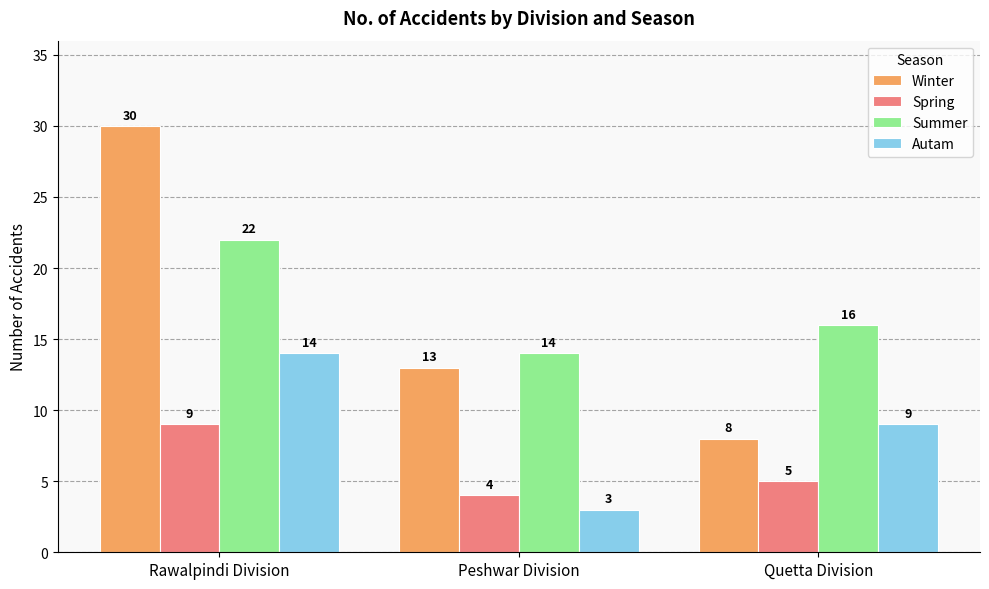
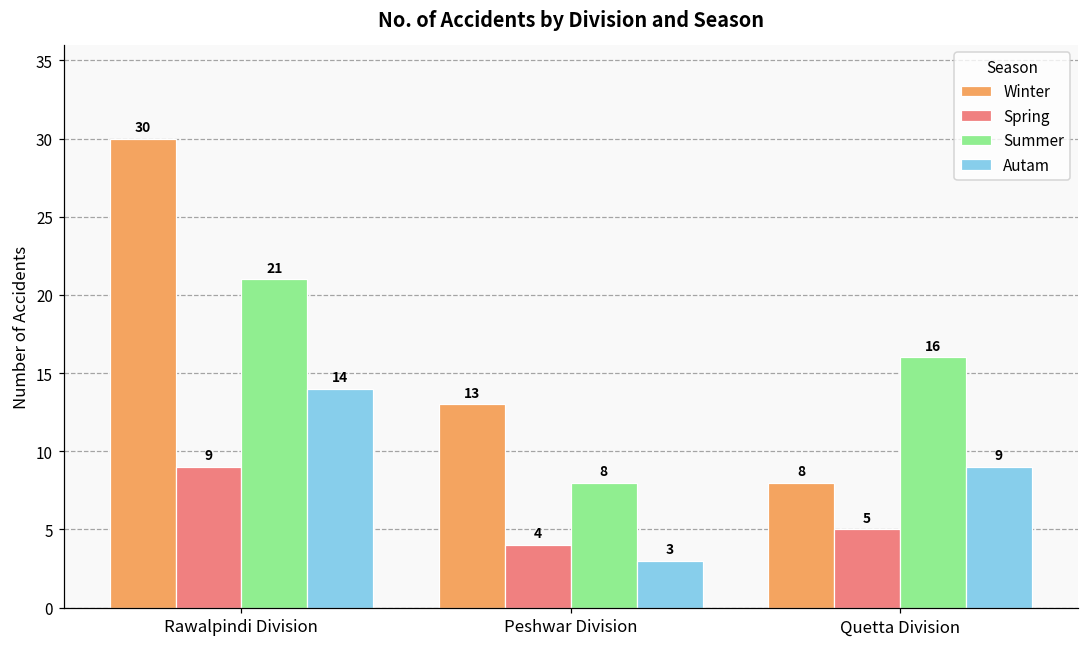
Summer, Rawalpindi Division: 22 -> 21
Summer, Peshwar Division: 14 -> 8
